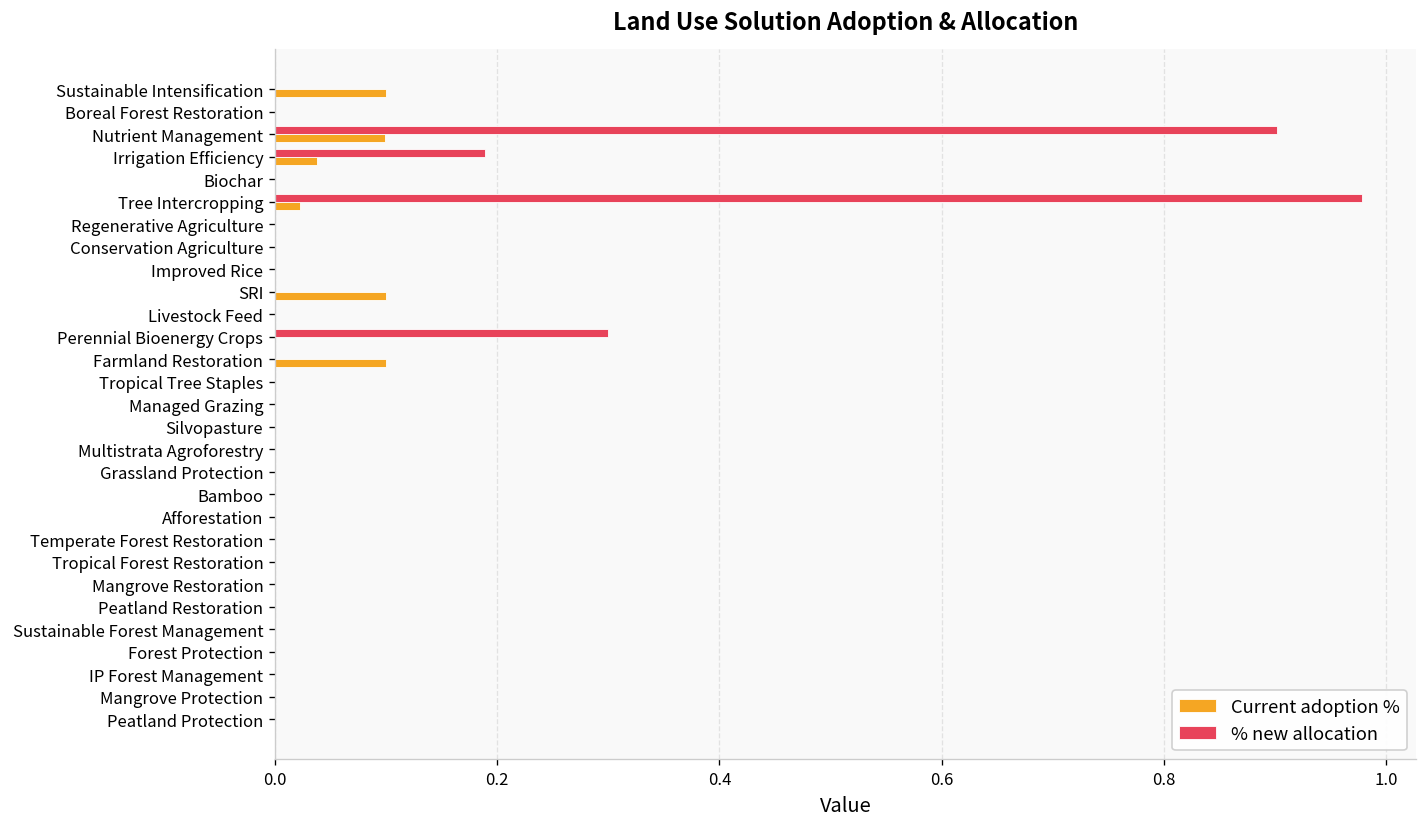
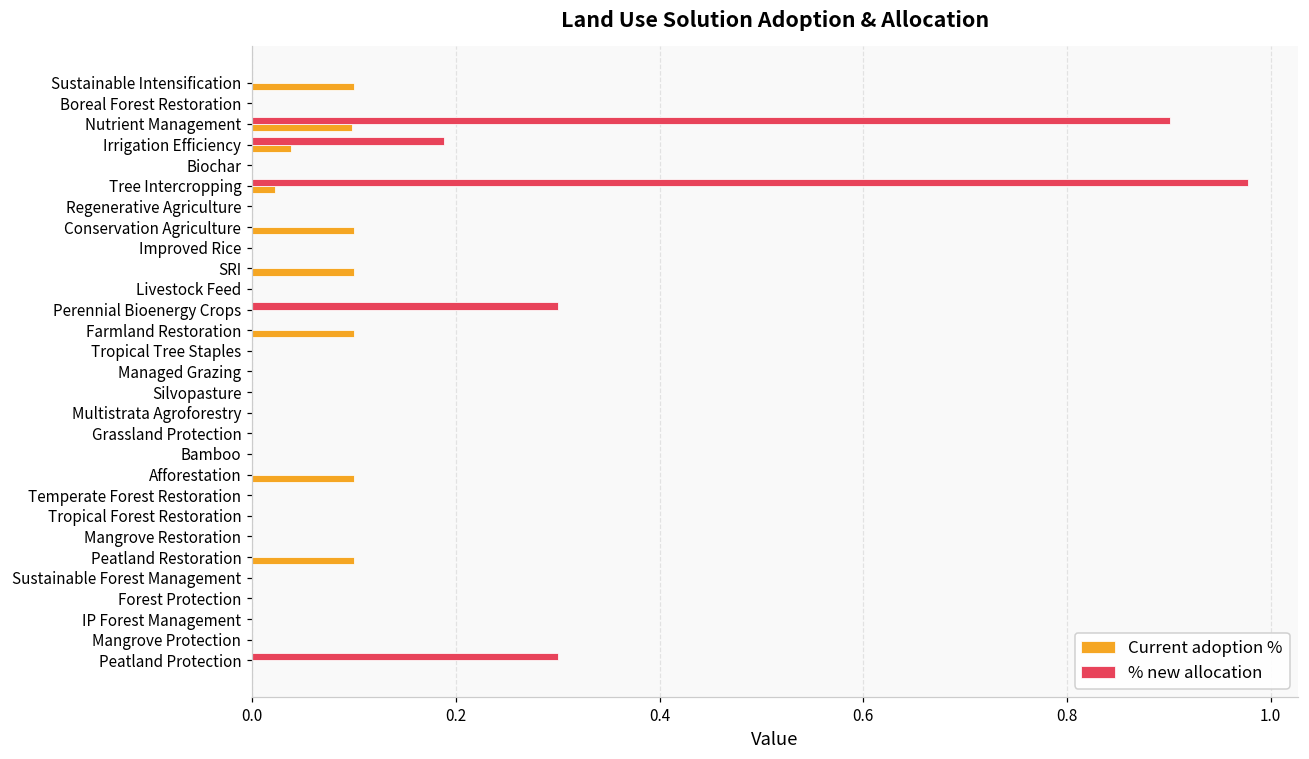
Current adoption %, Conservation Agriculture: 0.0 -> 0.1
Current adoption %, Afforestation: 0.0 -> 0.1
Current adoption %, Peatland Restoration: 0.0 -> 0.1
% new allocation, Peatland Protection: 0.0 -> 0.3
